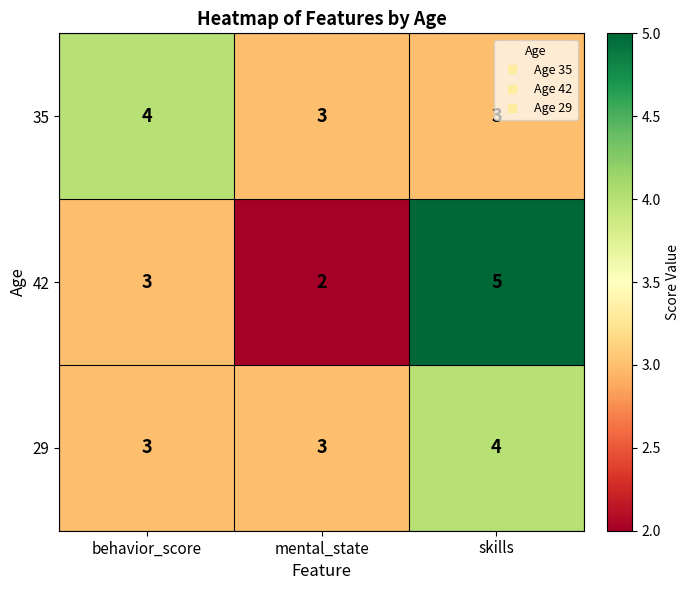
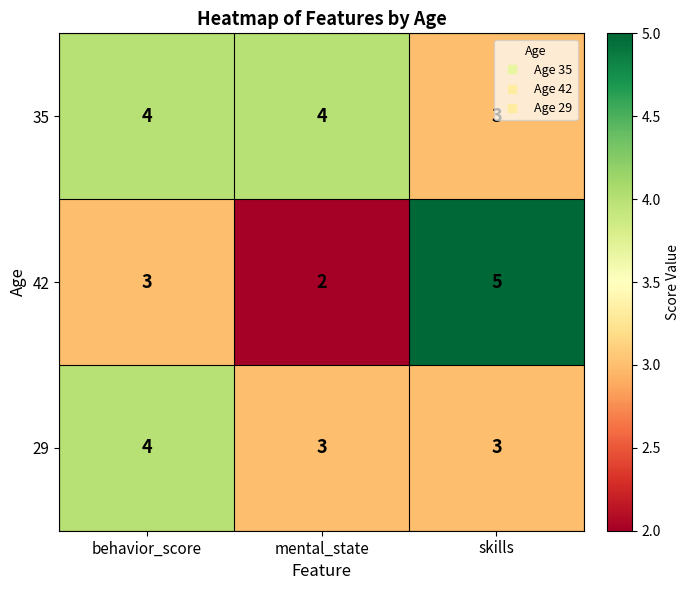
35, mental_state: 3 -> 4
29, behavior_score: 3 -> 4
29, skills: 4 -> 3
